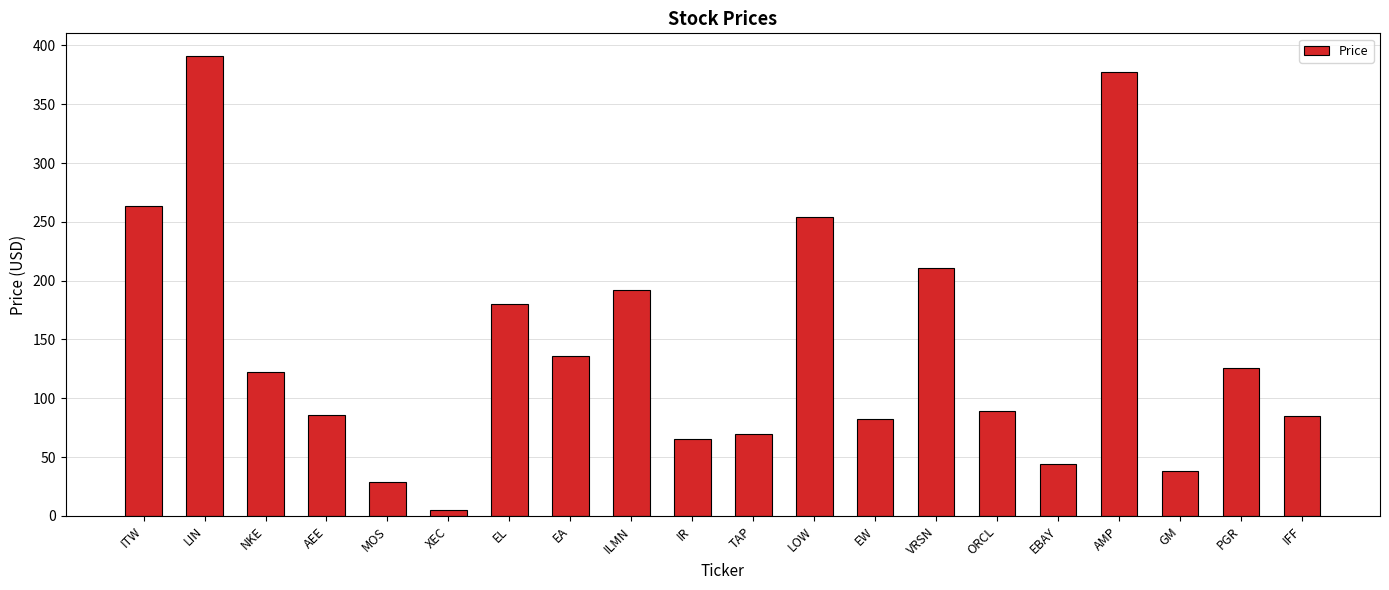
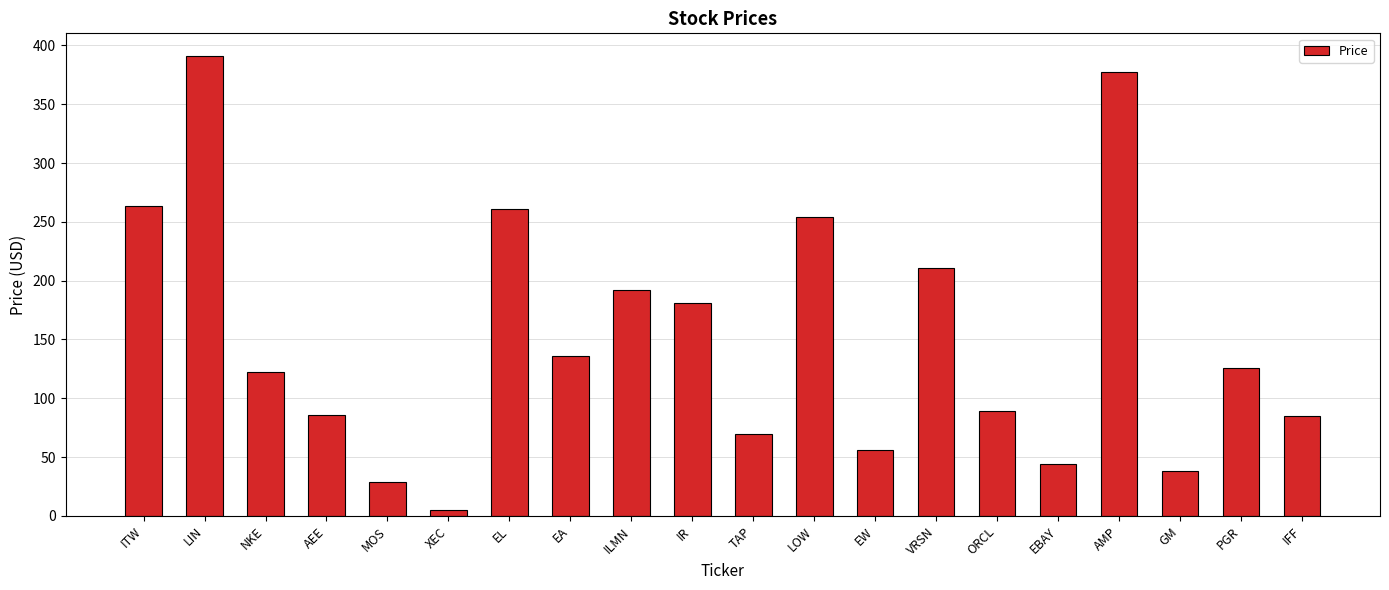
EL: 180 -> 261
IR: 65 -> 181
EW: 82 -> 56
